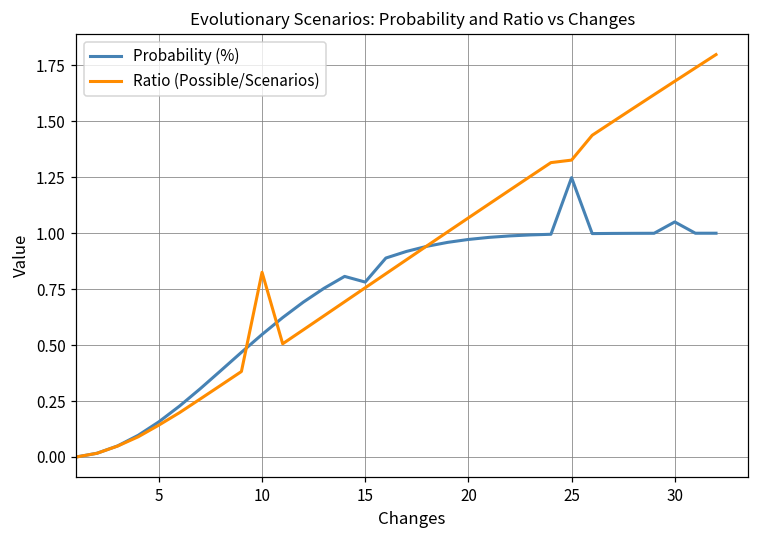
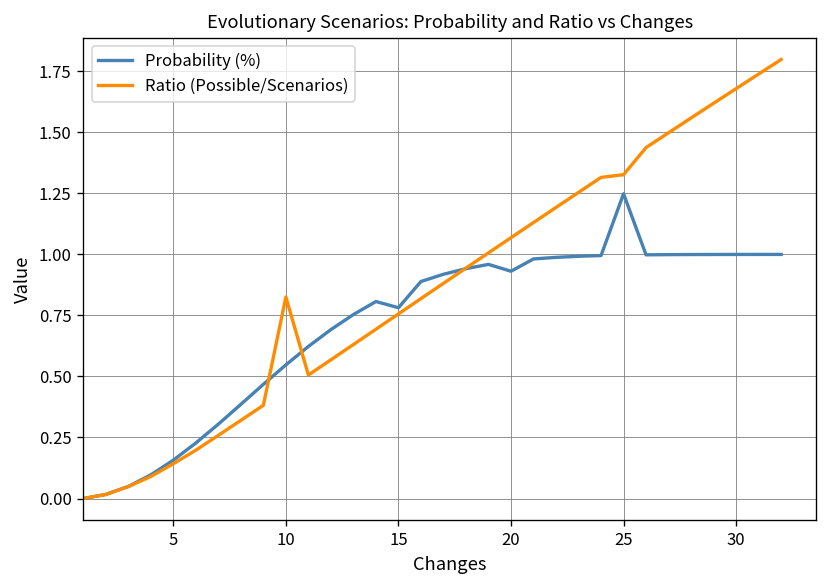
Probability (%), 20: 0.97 -> 0.93
Probability (%), 30: 1.05 -> 1.00
